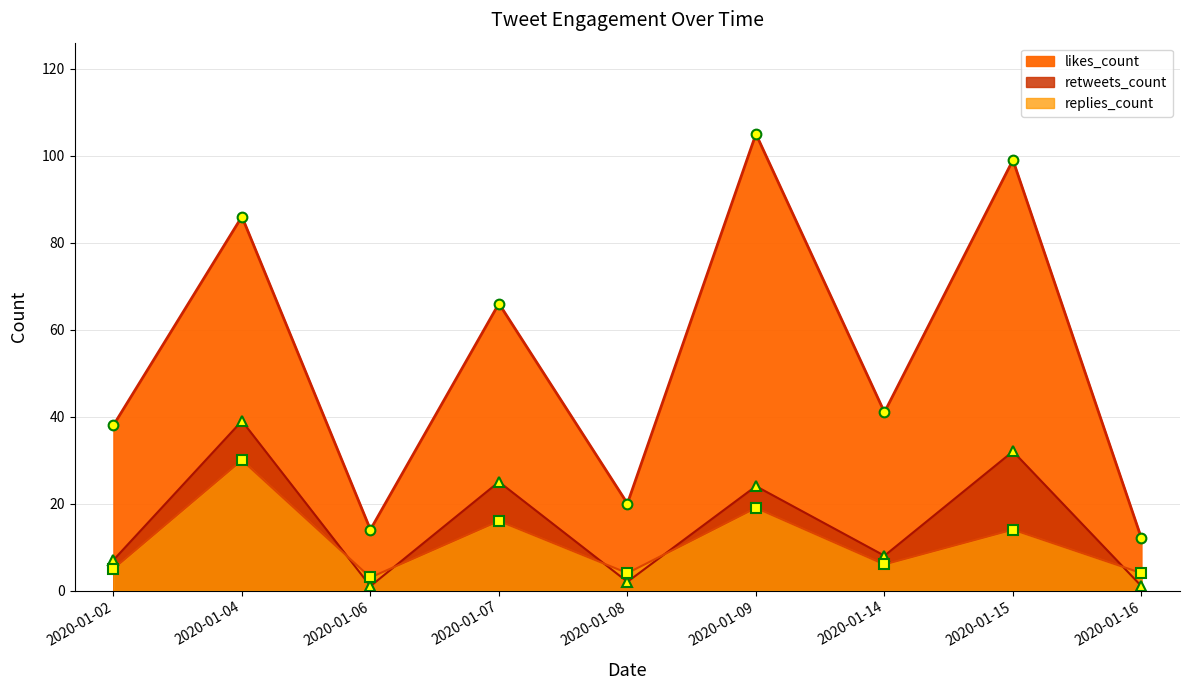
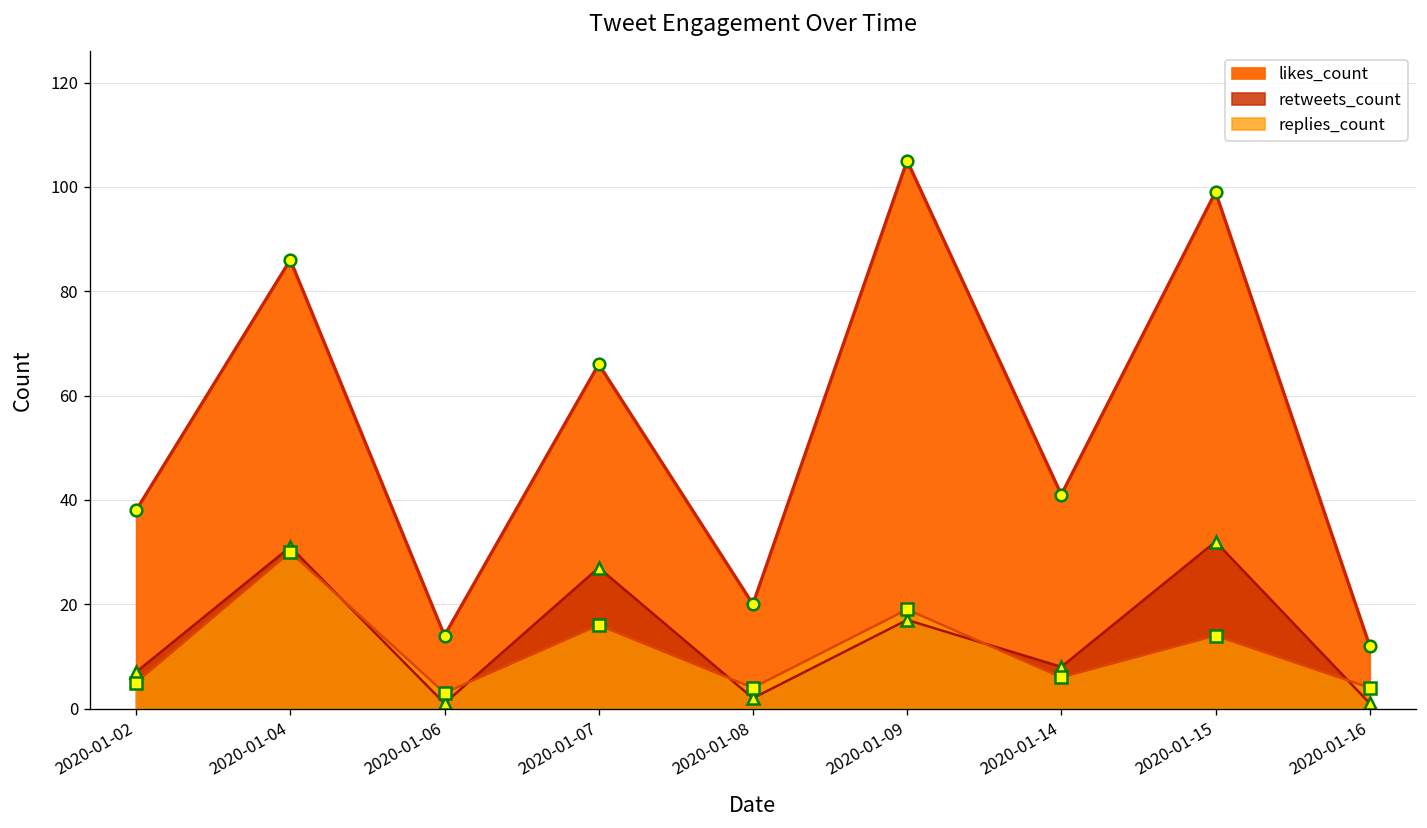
retweets_count, 2020-01-04: 39 -> 31
retweets_count, 2020-01-07: 25 -> 27
retweets_count, 2020-01-09: 24 -> 17
